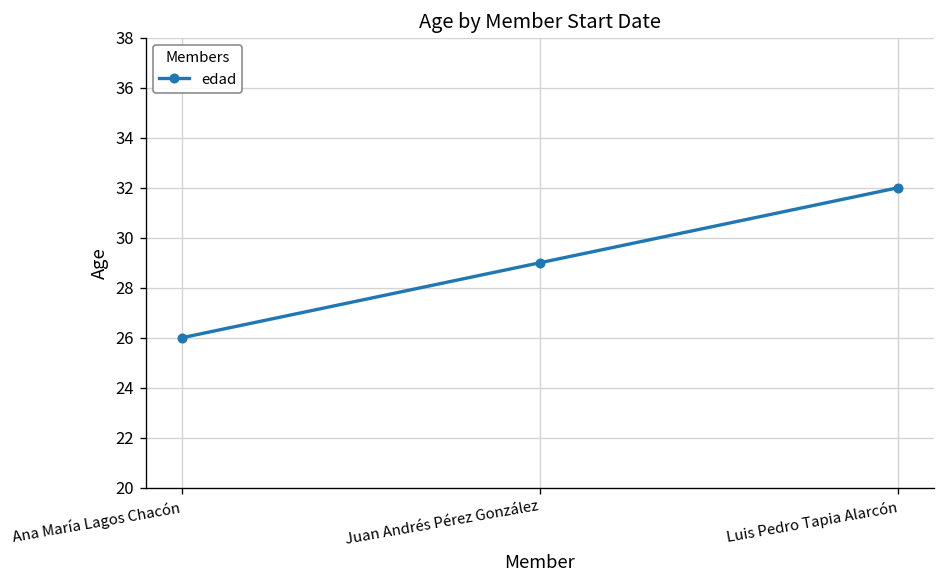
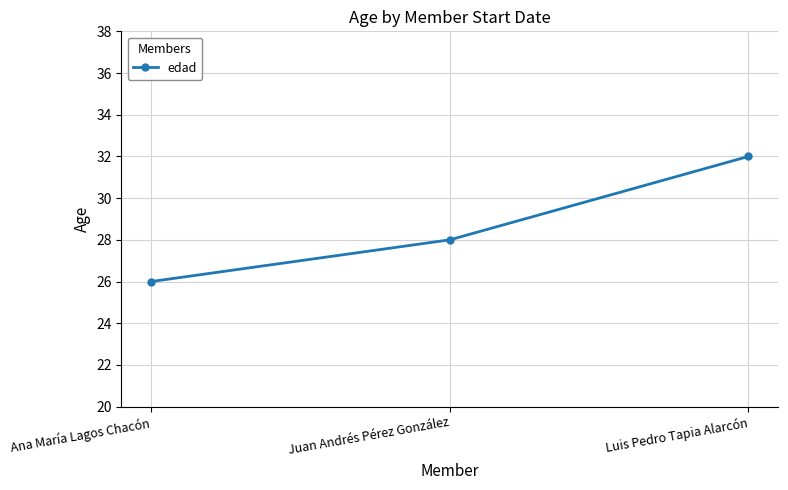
Juan Andrés Pérez González: 29 -> 28
